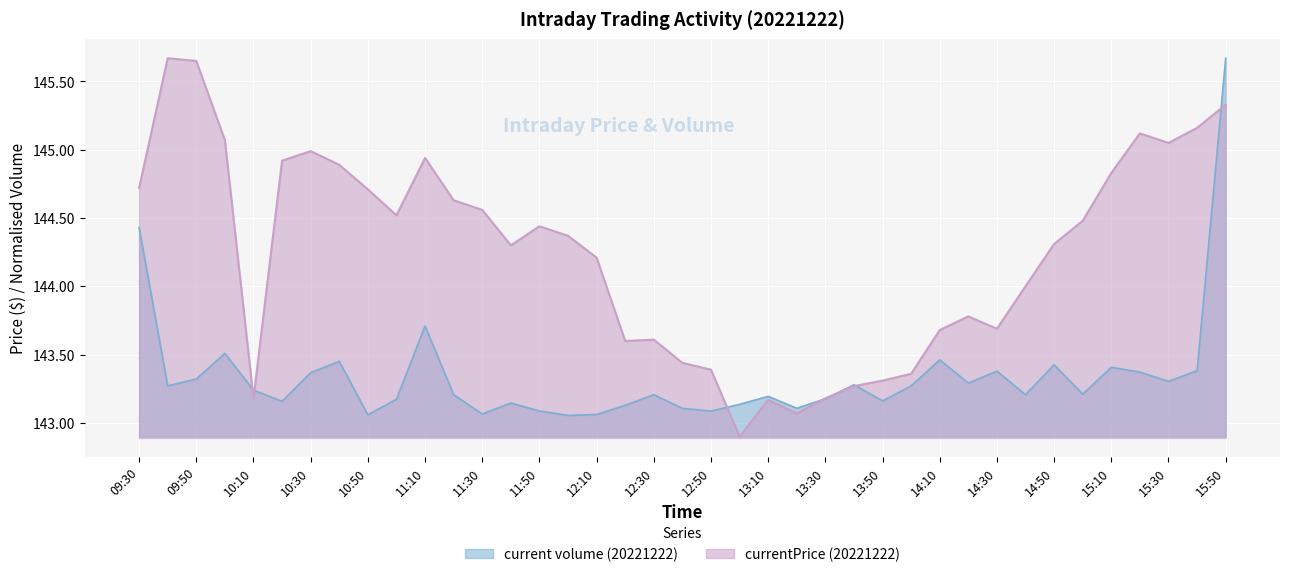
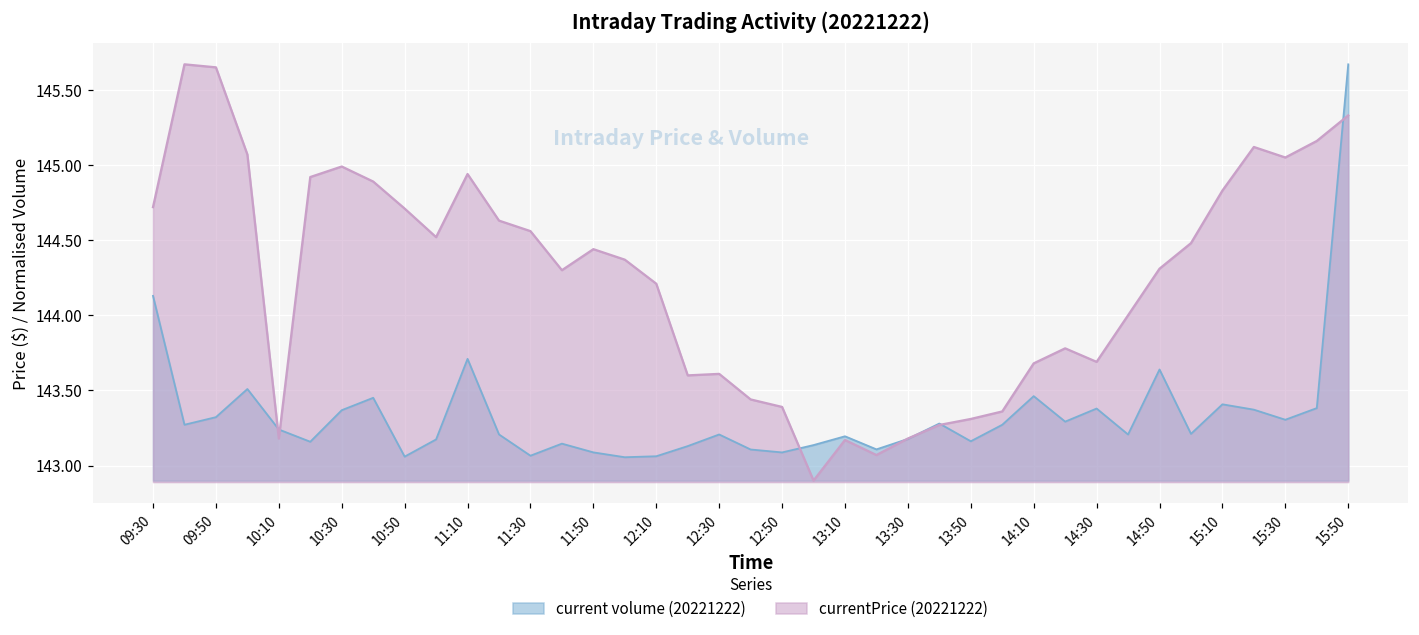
current volume (20221222), 09:30: 144.43 -> 144.13
current volume (20221222), 14:50: 143.43 -> 143.64
